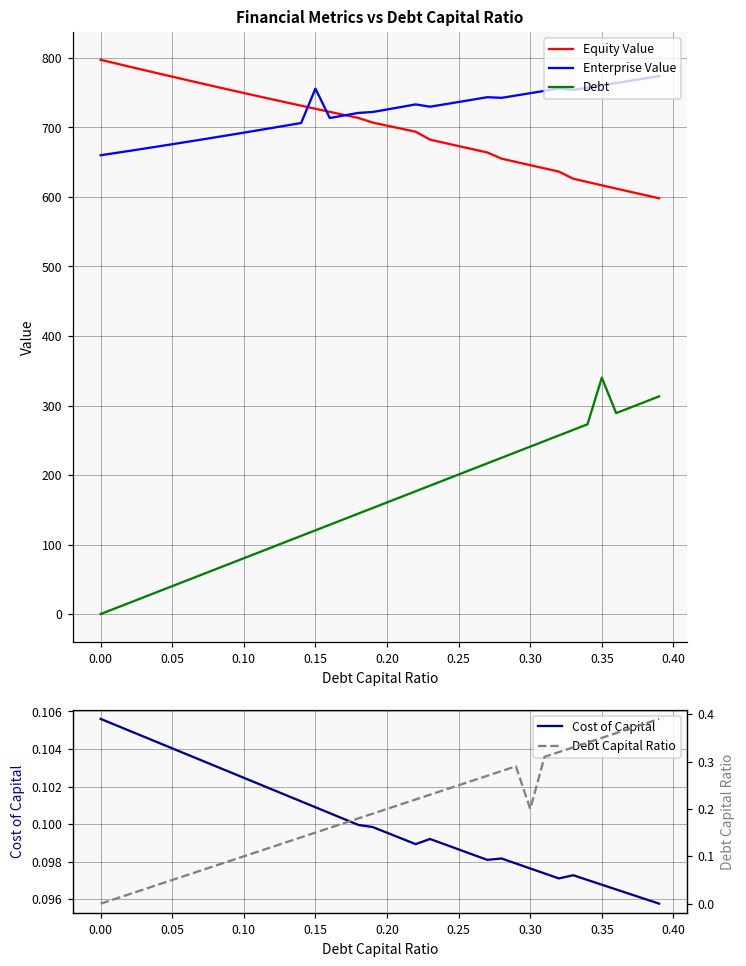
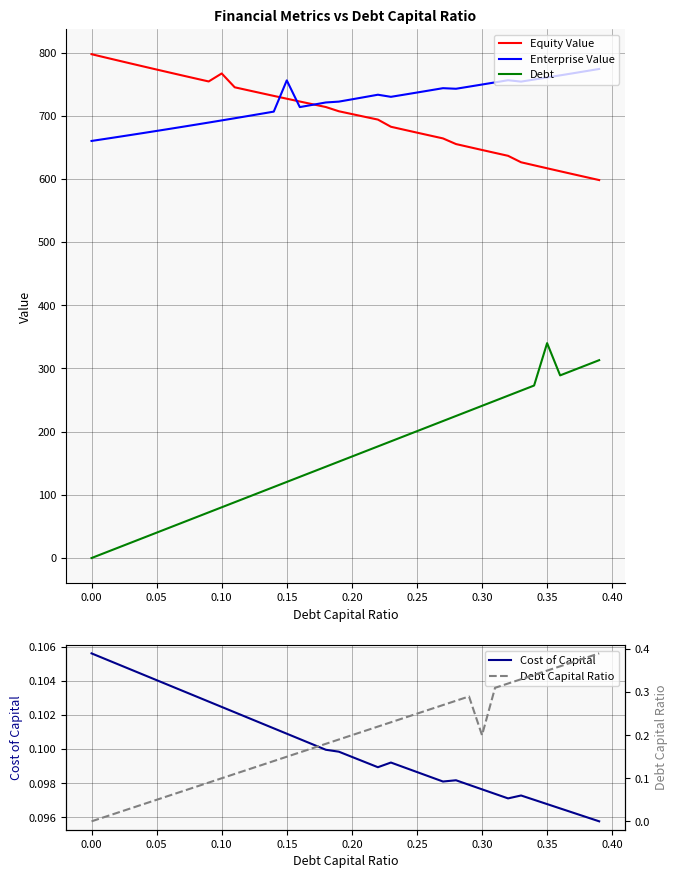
Financial Metrics vs Debt Capital Ratio, Equity Value, 0.10: 750 -> 770
